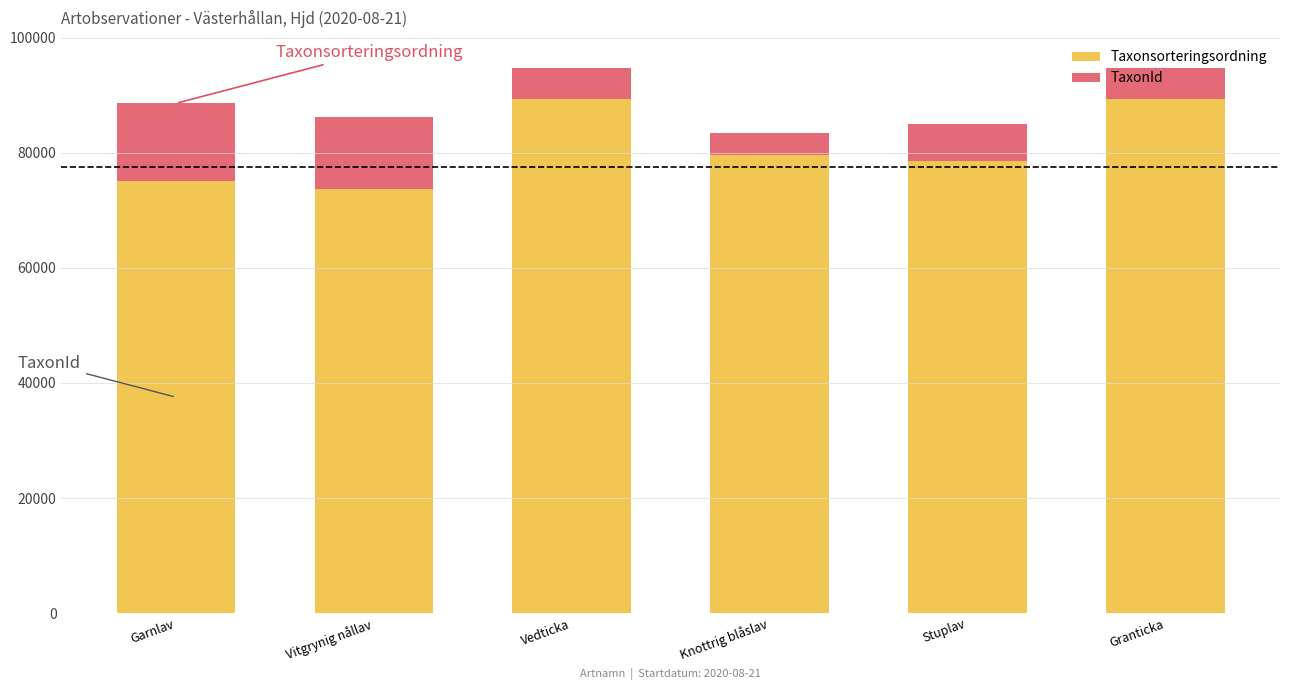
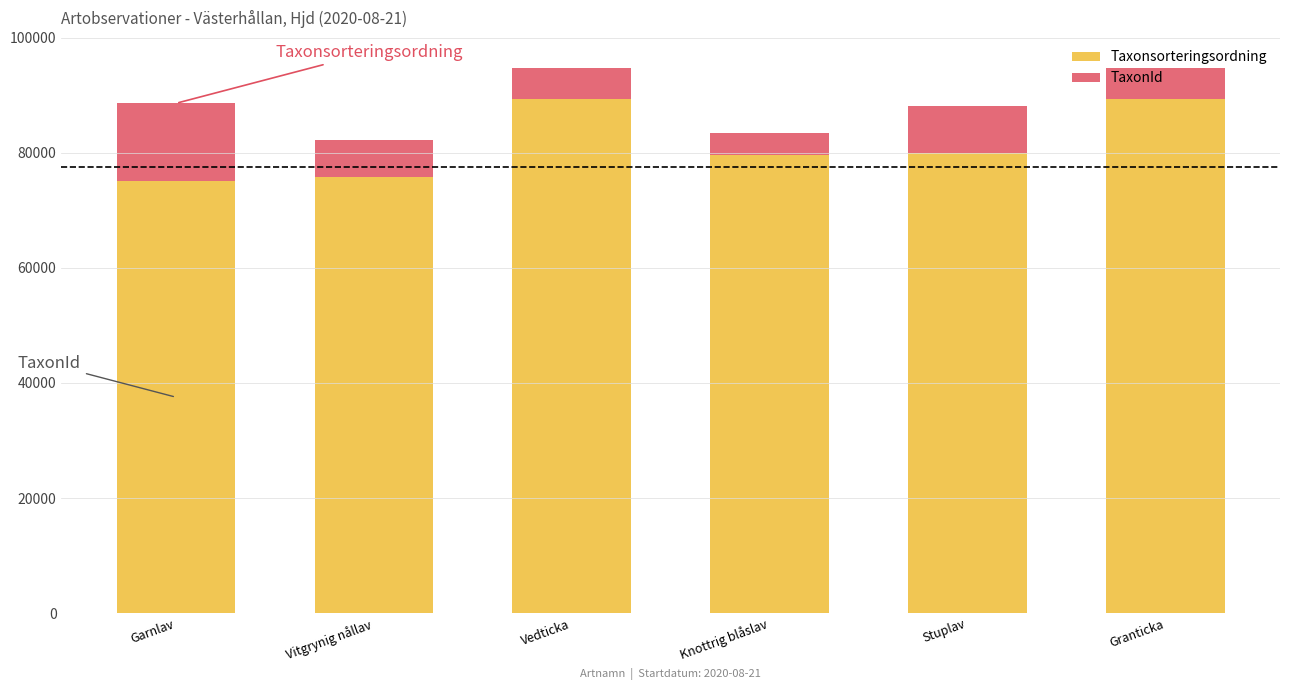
Taxonsorteringsordning, Vitgrynig nållav: 74000 -> 76000
TaxonId, Vitgrynig nållav: 13000 -> 6000
Taxonsorteringsordning, Stuplav: 79000 -> 80000
TaxonId, Stuplav: 6000 -> 8000
